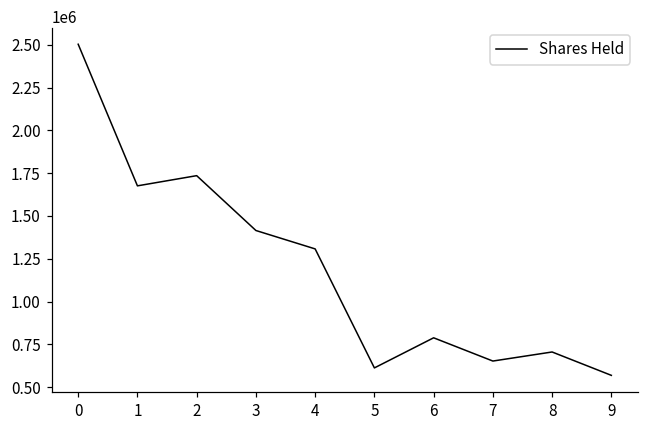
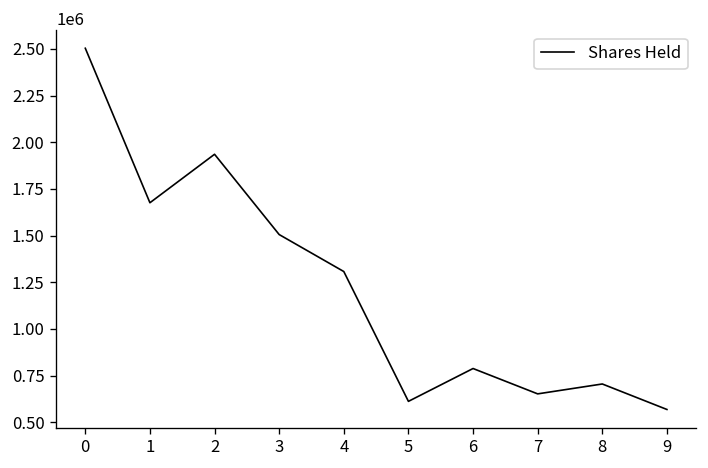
2: 1740000 -> 1940000
3: 1410000 -> 1510000
